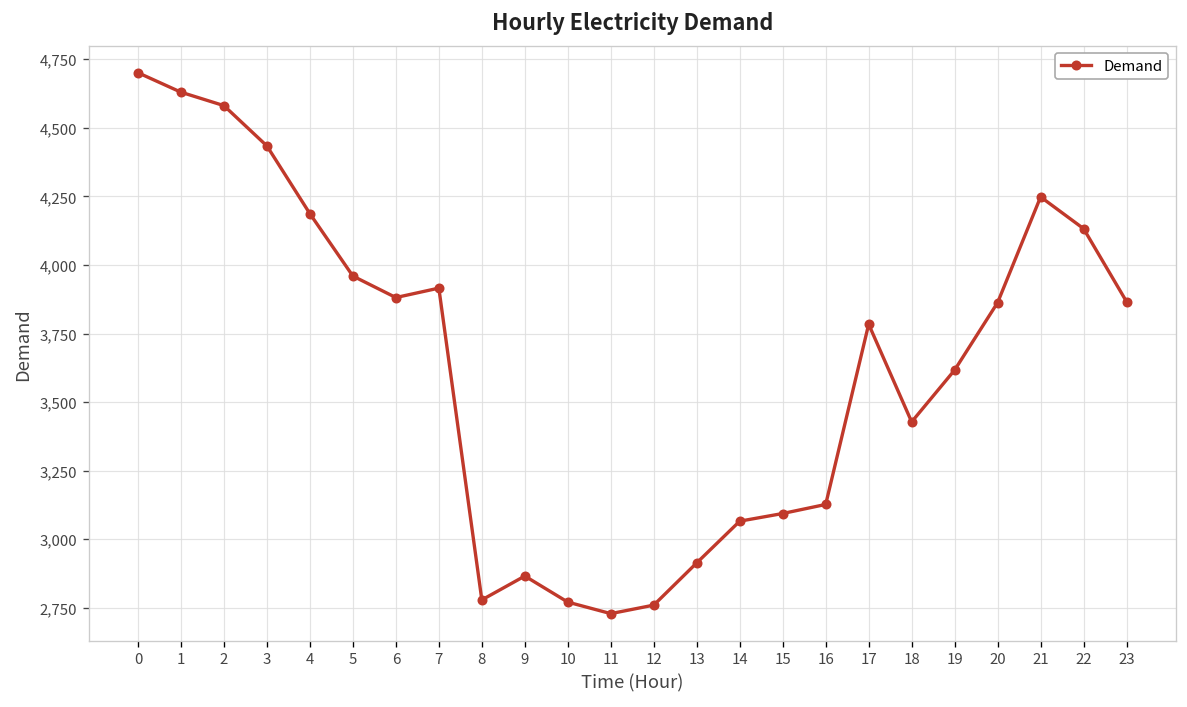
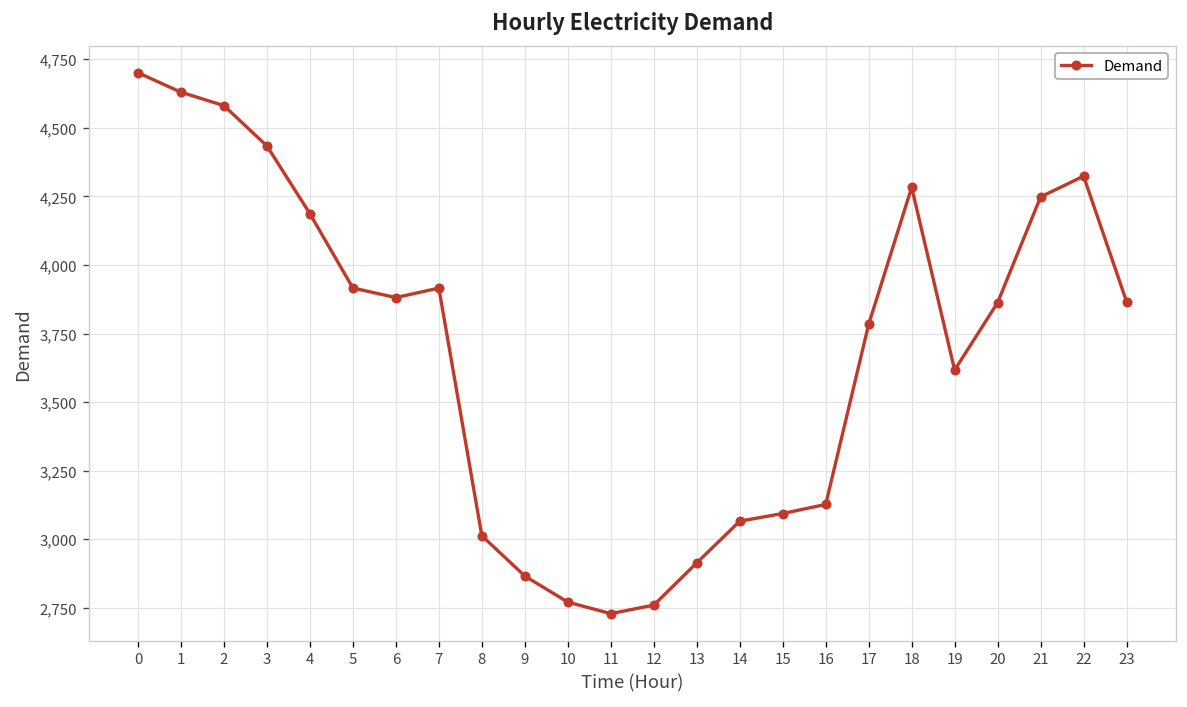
5: 3,960 -> 3,920
8: 2,780 -> 3,010
18: 3,430 -> 4,280
22: 4,130 -> 4,320
